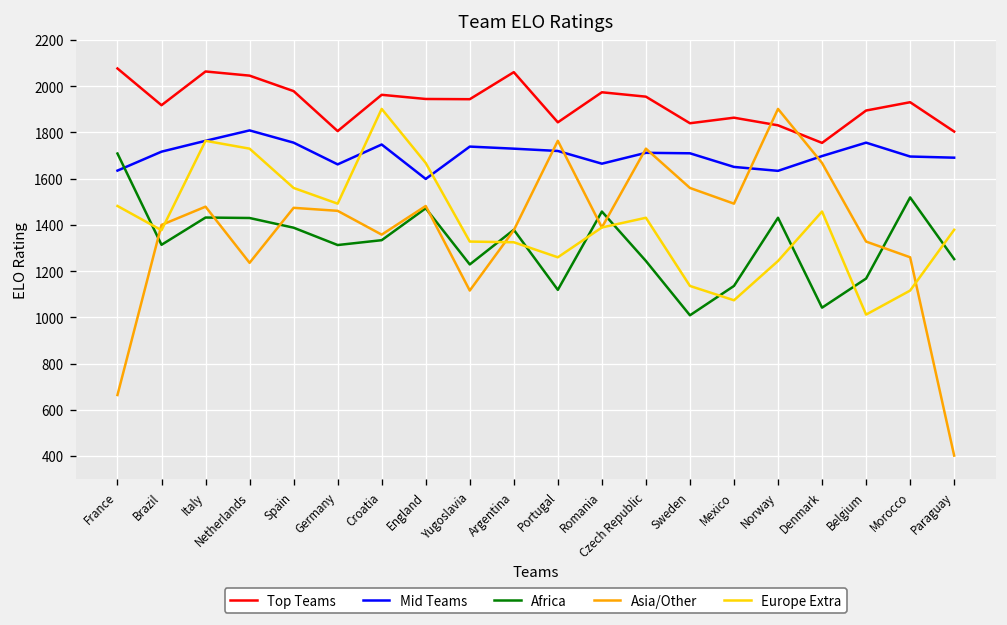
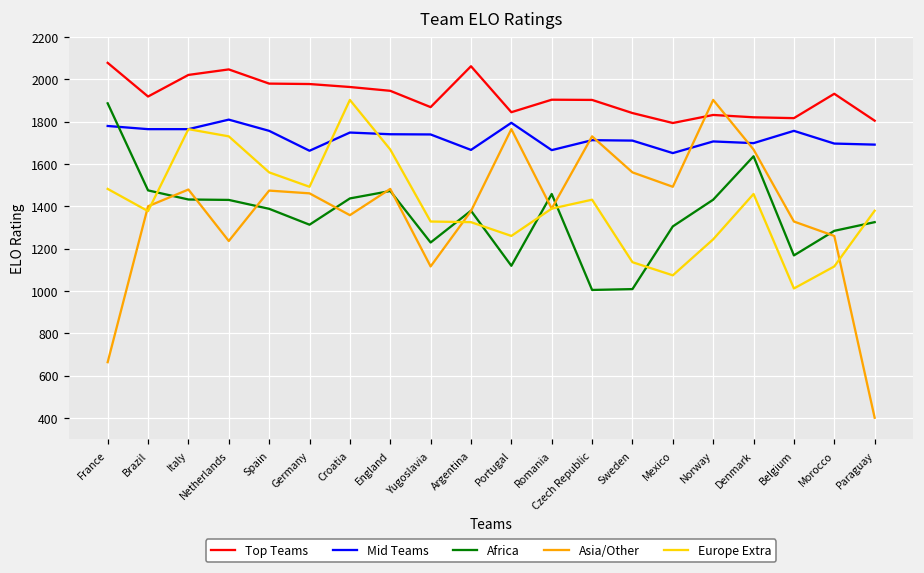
Mid Teams, France: 1640 -> 1780
Africa, France: 1710 -> 1890
Mid Teams, Brazil: 1720 -> 1760
Africa, Brazil: 1310 -> 1480
Top Teams, Italy: 2060 -> 2020
Top Teams, Germany: 1810 -> 1980
Africa, Croatia: 1330 -> 1440
Mid Teams, England: 1600 -> 1740
Top Teams, Yugoslavia: 1940 -> 1870
Mid Teams, Argentina: 1730 -> 1670
Mid Teams, Portugal: 1720 -> 1790
Top Teams, Romania: 1970 -> 1900
Top Teams, Czech Republic: 1960 -> 1900
Africa, Czech Republic: 1240 -> 1010
Top Teams, Mexico: 1860 -> 1790
Africa, Mexico: 1140 -> 1310
Mid Teams, Norway: 1630 -> 1710
Top Teams, Denmark: 1760 -> 1820
Africa, Denmark: 1040 -> 1640
Top Teams, Belgium: 1900 -> 1820
Africa, Morocco: 1520 -> 1280
Africa, Paraguay: 1250 -> 1330
